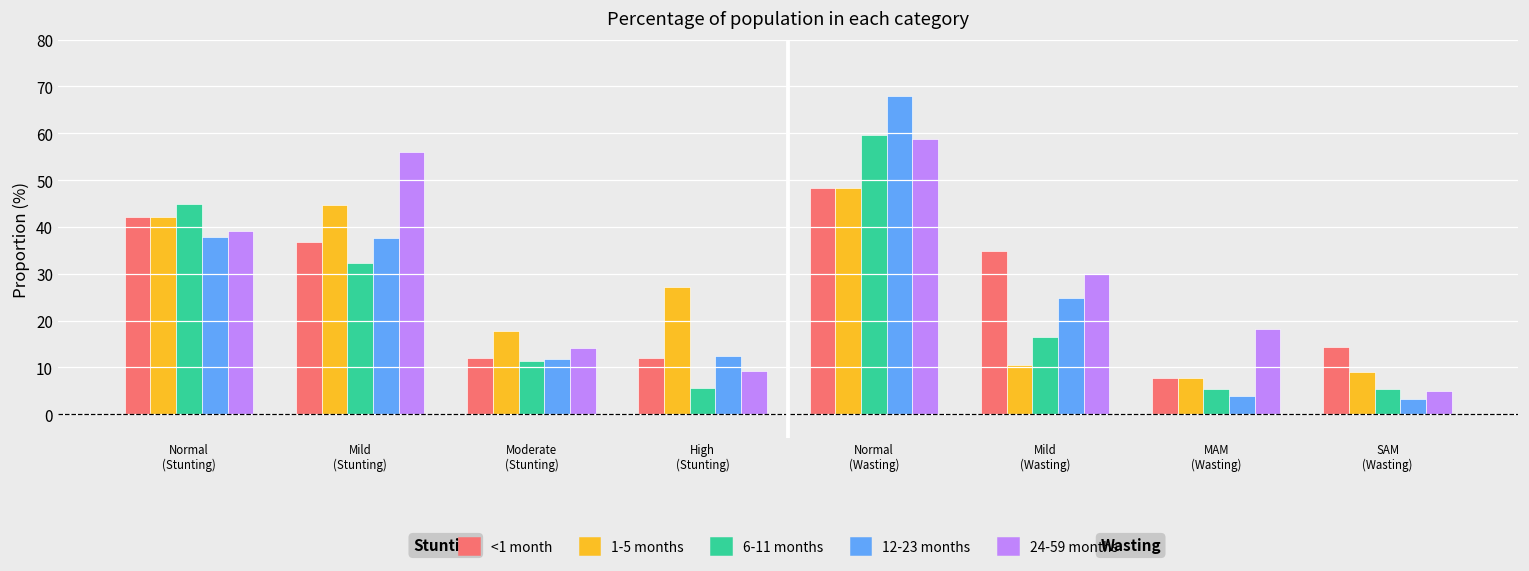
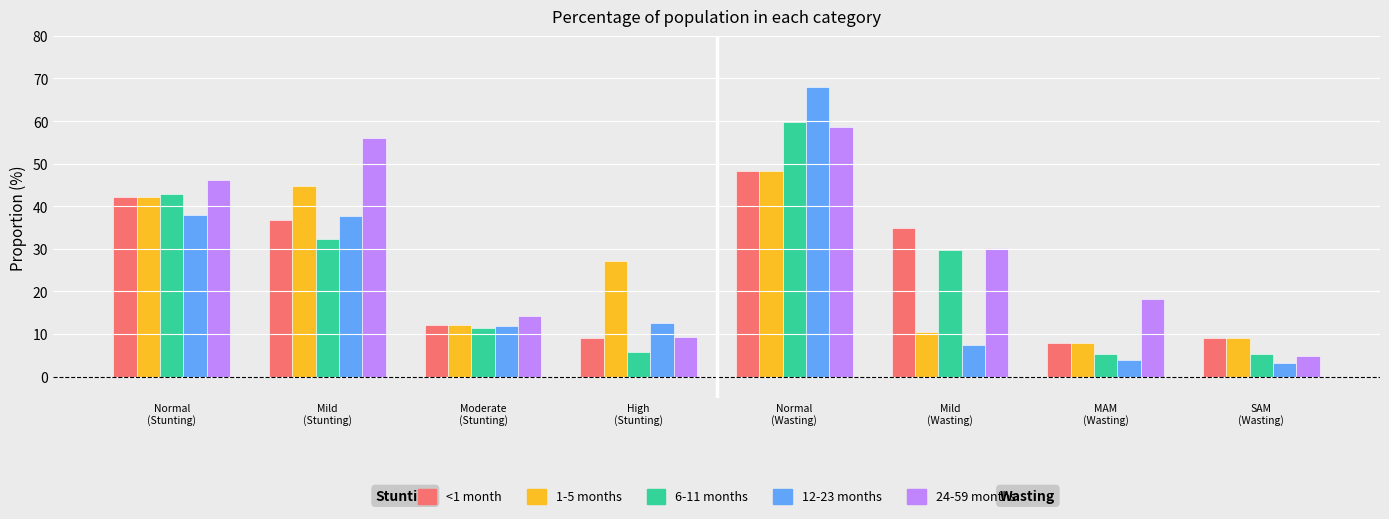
6-11 months, Normal (Stunting): 45 -> 43
24-59 months, Normal (Stunting): 39 -> 46
1-5 months, Moderate (Stunting): 18 -> 12
<1 month, High (Stunting): 12 -> 9
6-11 months, Mild (Wasting): 17 -> 30
12-23 months, Mild (Wasting): 25 -> 7
<1 month, SAM (Wasting): 14 -> 9
